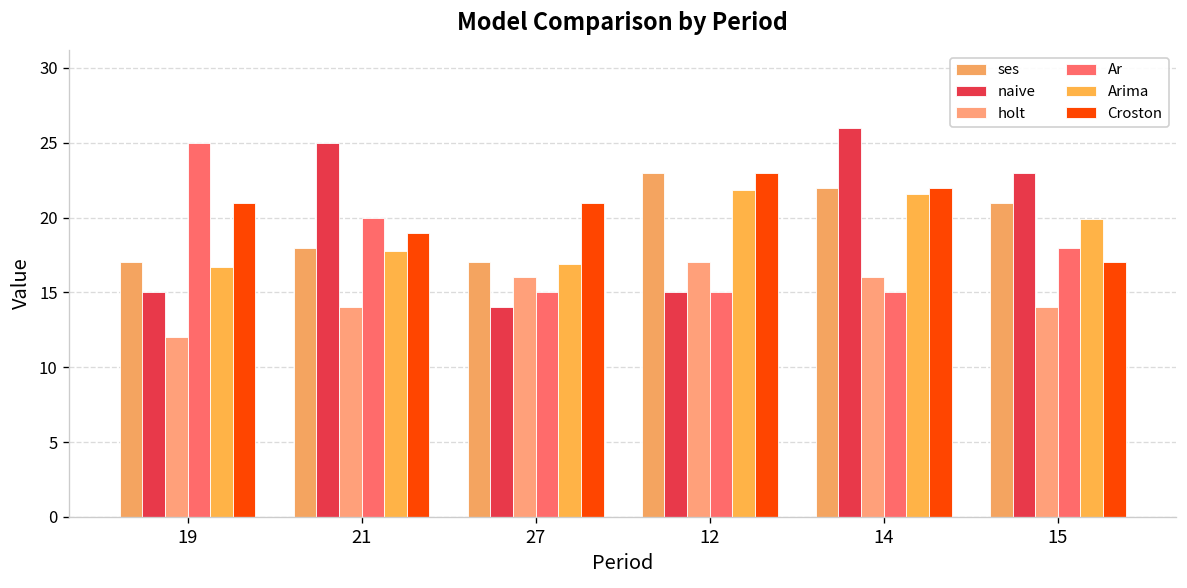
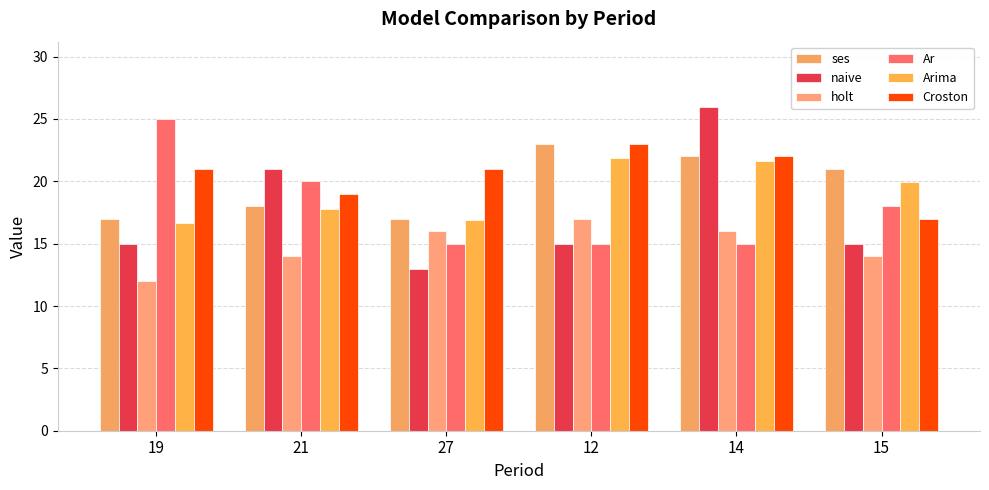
naive, 21: 25 -> 21
naive, 27: 14 -> 13
naive, 15: 23 -> 15
